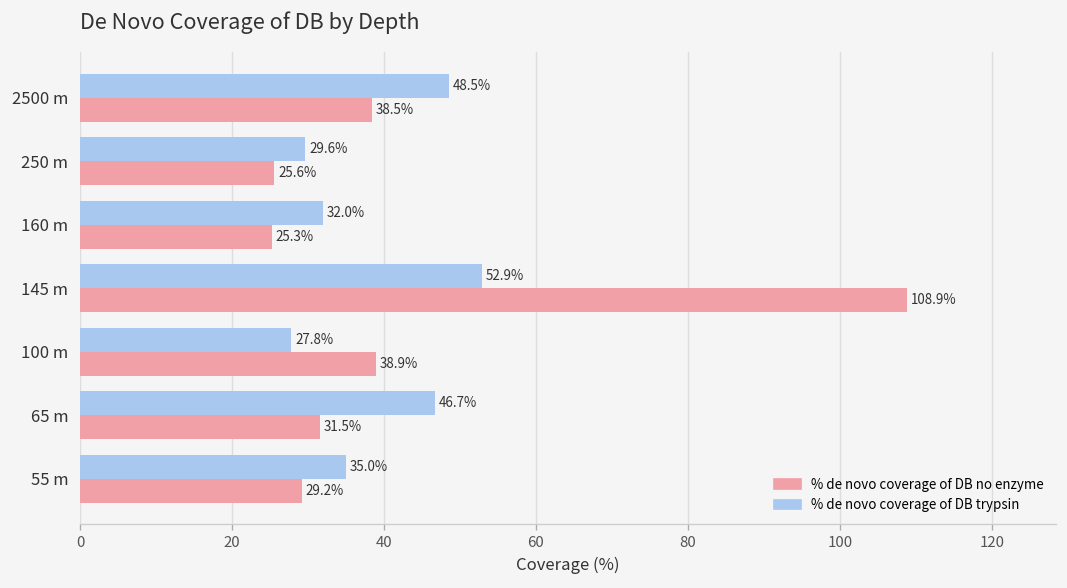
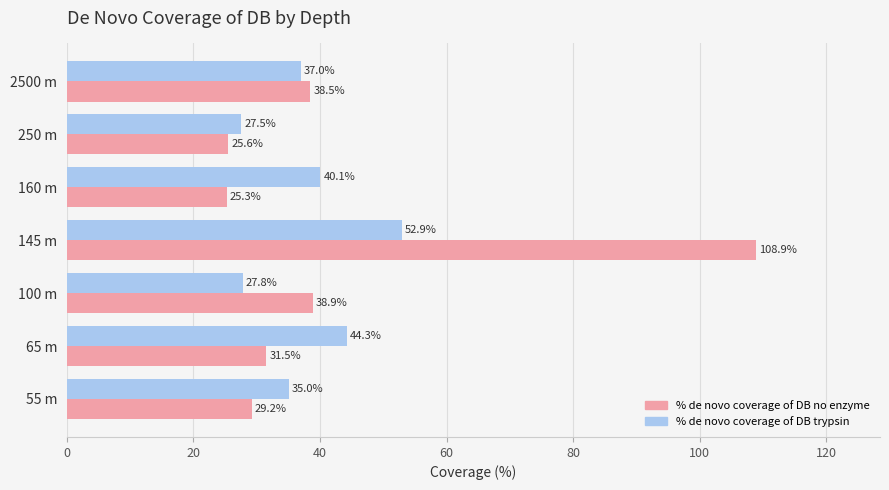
% de novo coverage of DB trypsin, 2500 m: 48.5% -> 37.0%
% de novo coverage of DB trypsin, 250 m: 29.6% -> 27.5%
% de novo coverage of DB trypsin, 160 m: 32.0% -> 40.1%
% de novo coverage of DB trypsin, 65 m: 46.7% -> 44.3%
